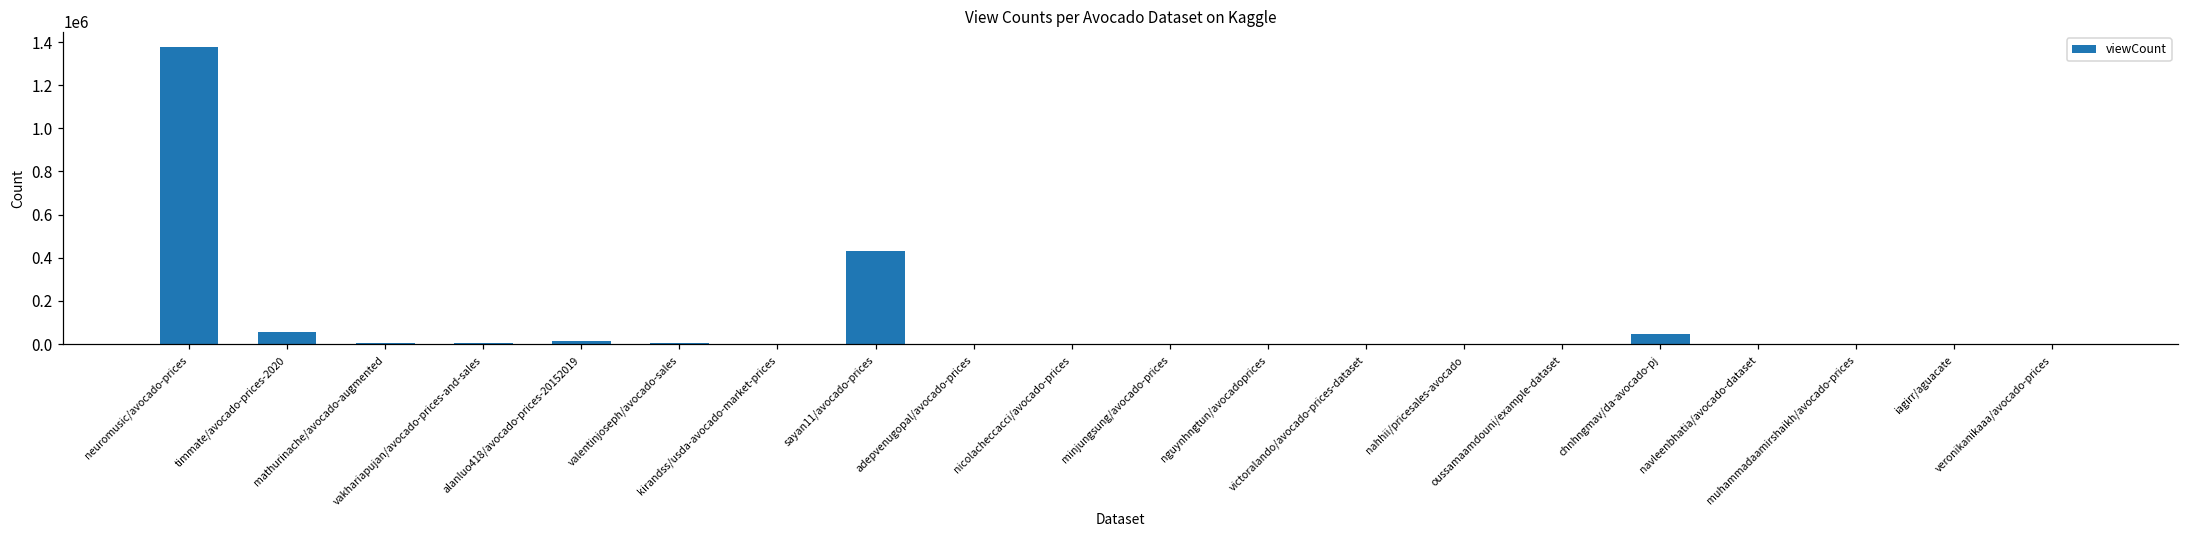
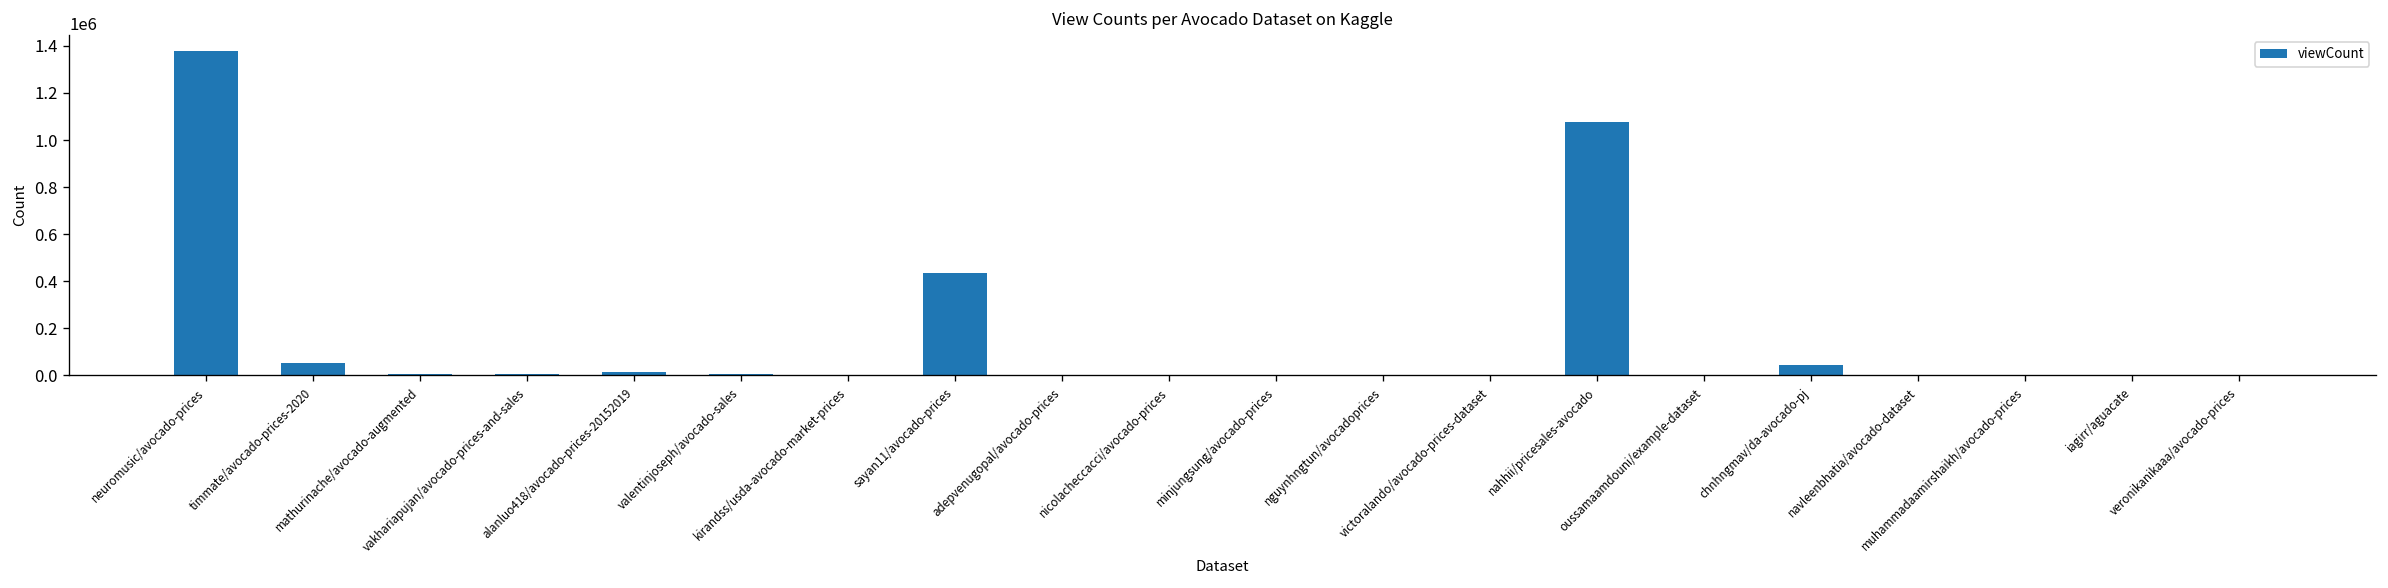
nahhii/pricesales-avocado: 0 -> 1080000
